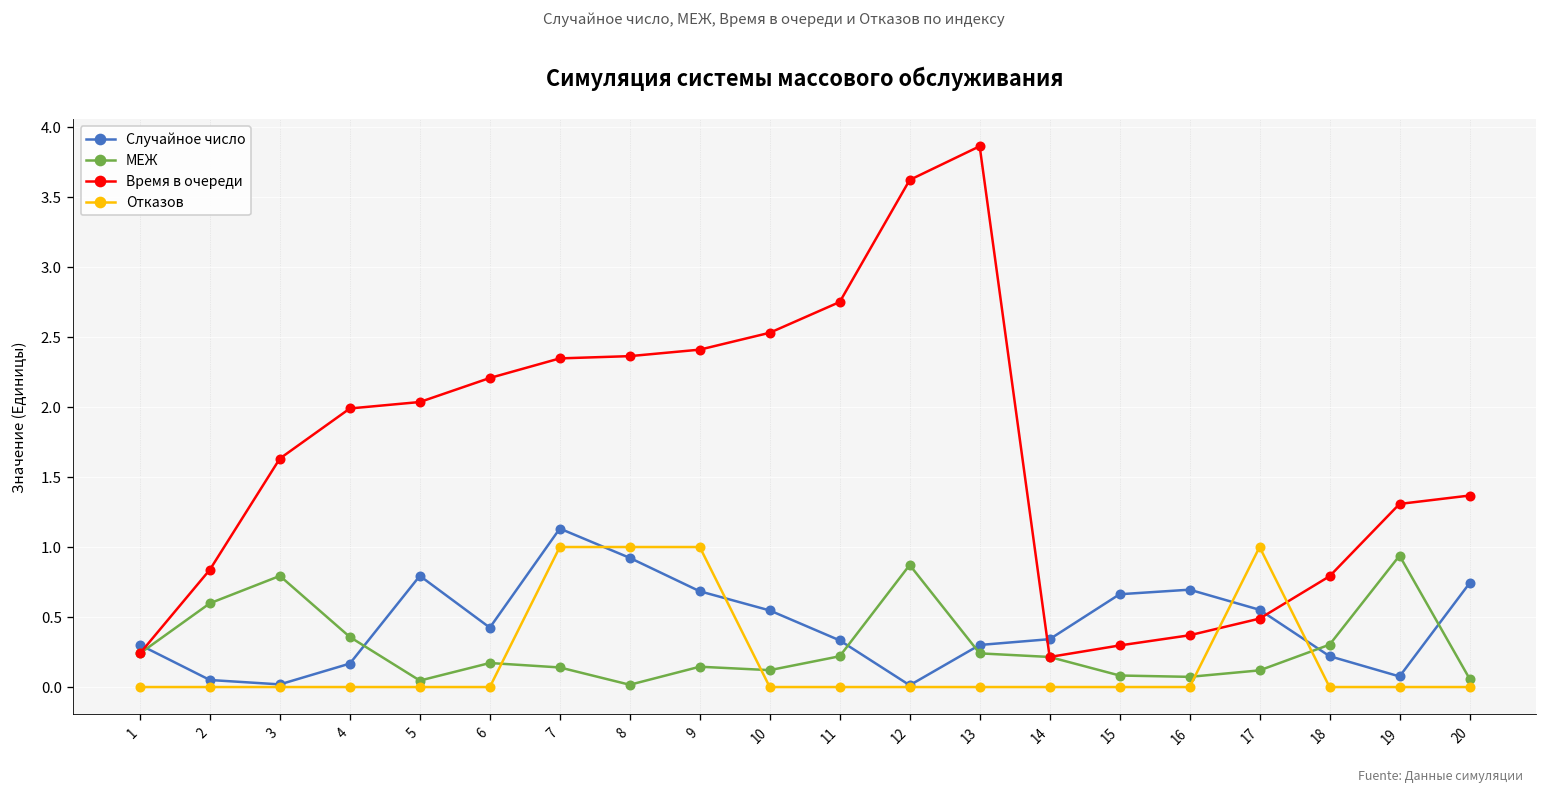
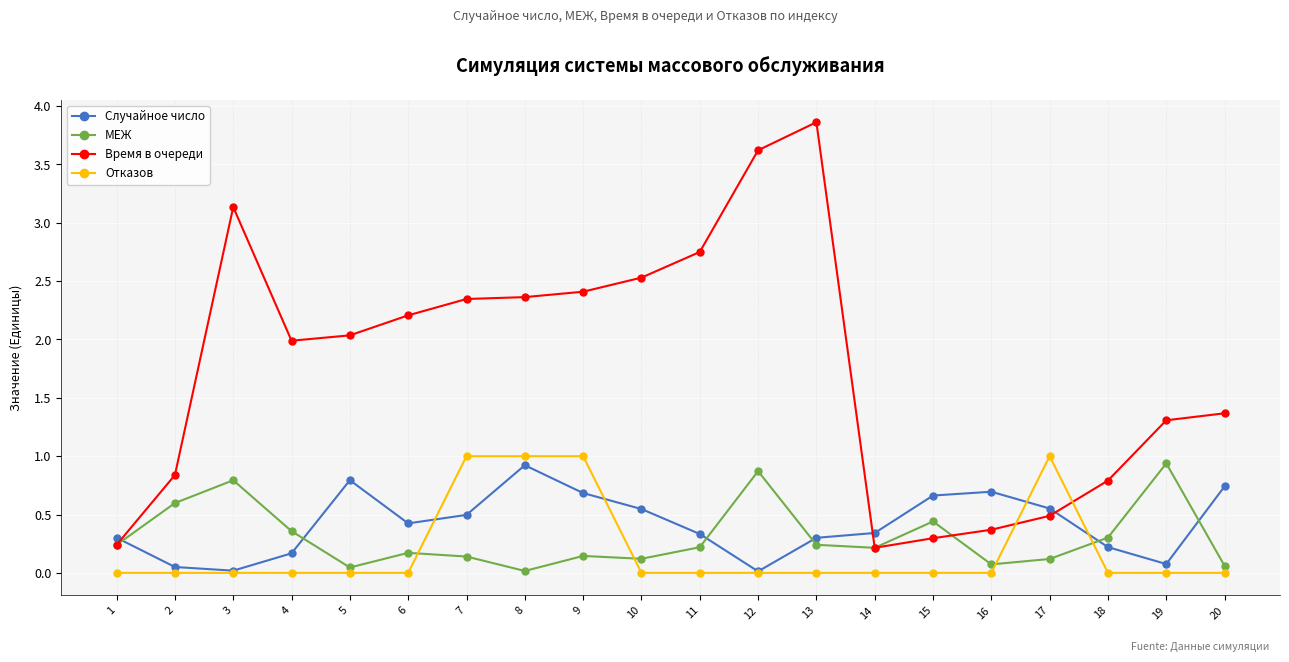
Время в очереди, 3: 1.63 -> 3.13
Случайное число, 7: 1.13 -> 0.50
МЕЖ, 15: 0.08 -> 0.44
